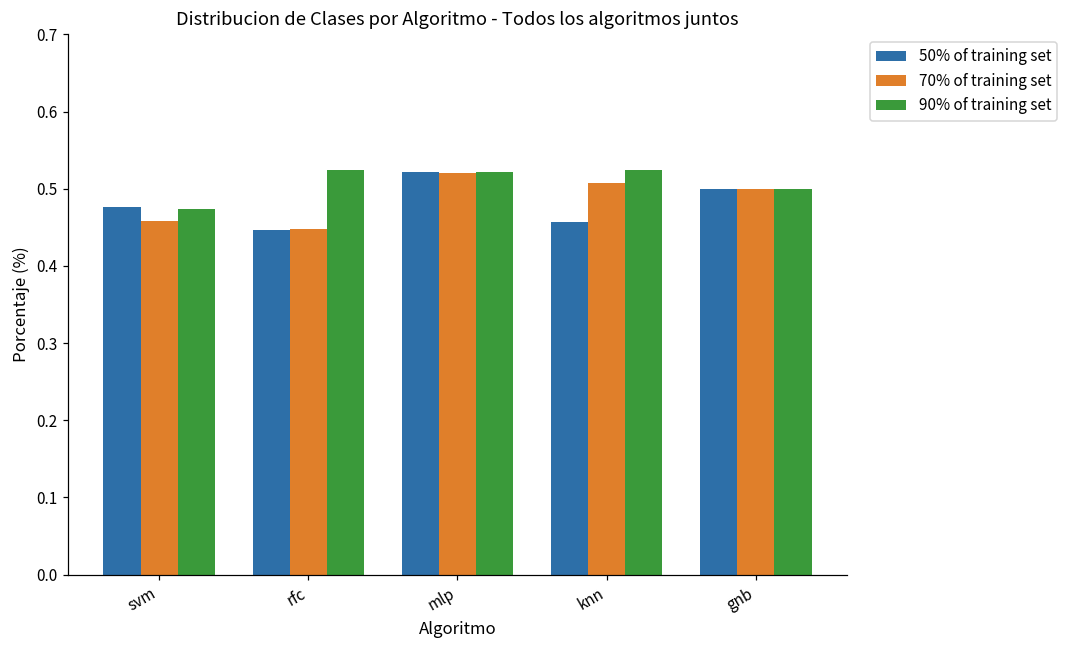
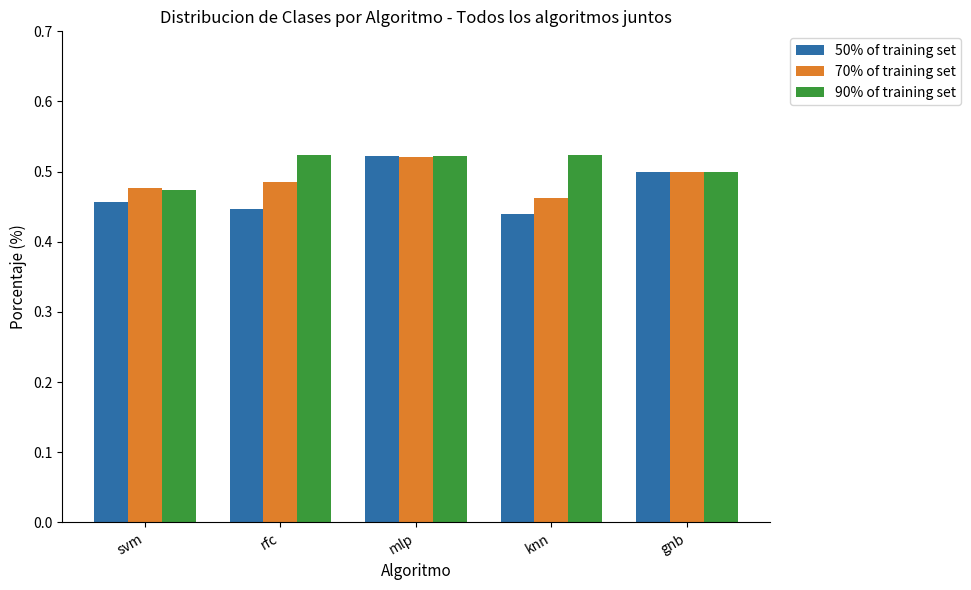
50% of training set, svm: 0.48 -> 0.46
70% of training set, svm: 0.46 -> 0.48
70% of training set, rfc: 0.45 -> 0.49
50% of training set, knn: 0.46 -> 0.44
70% of training set, knn: 0.51 -> 0.46
